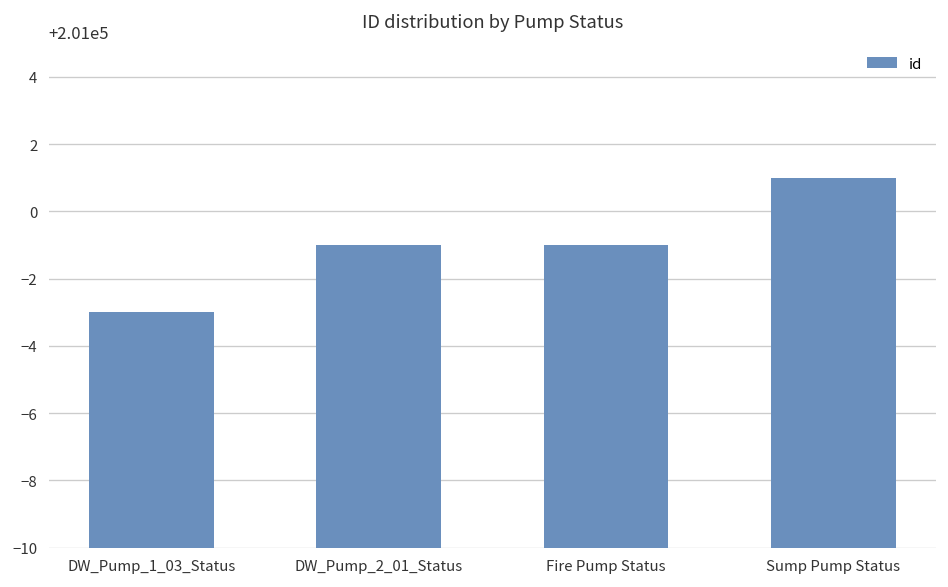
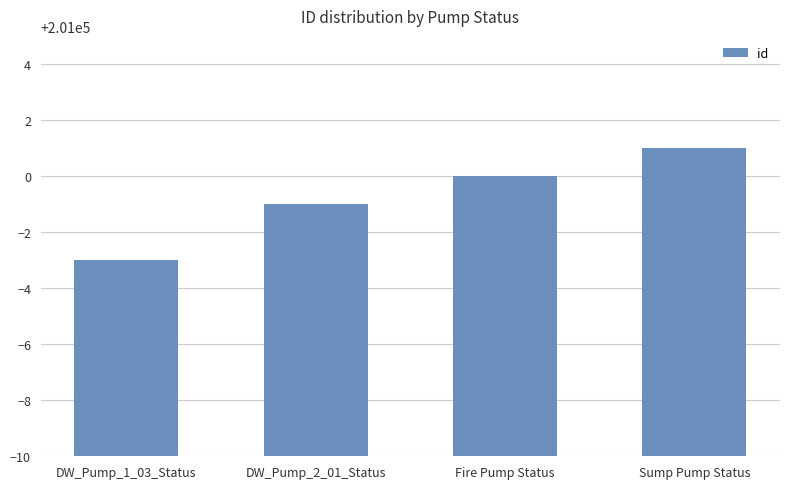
Fire Pump Status: 200999 -> 201000
